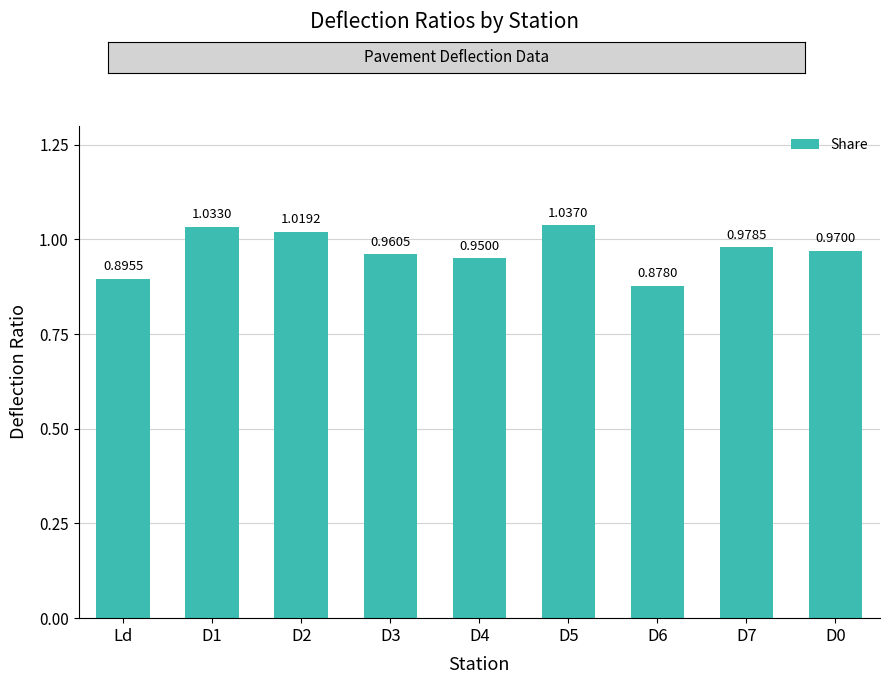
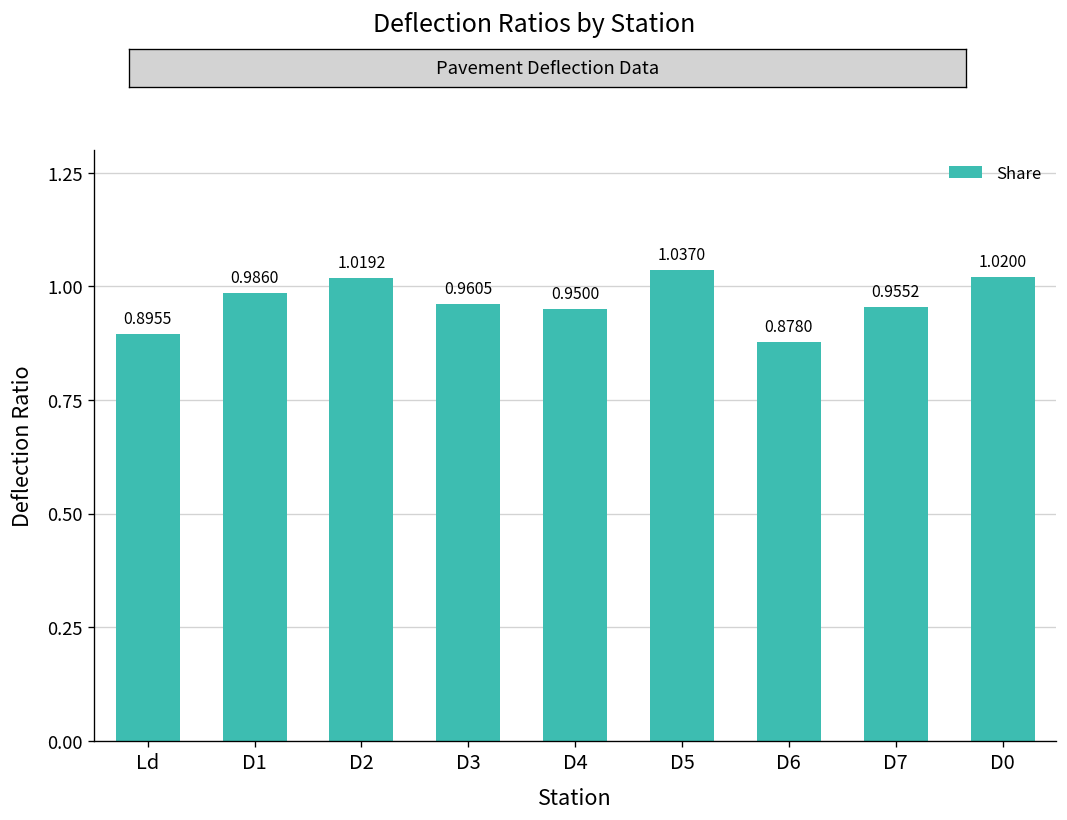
D1: 1.0330 -> 0.9860
D7: 0.9785 -> 0.9552
D0: 0.9700 -> 1.0200
